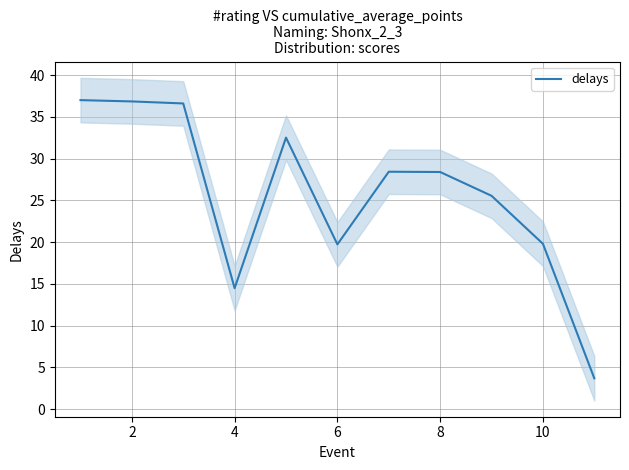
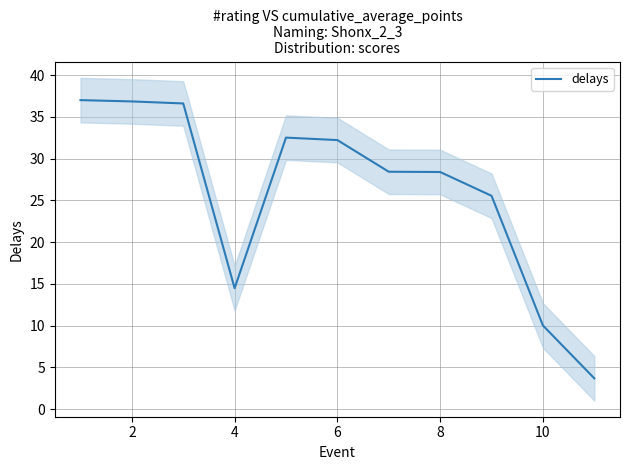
delays, 6: 20 -> 32
delays, 10: 20 -> 10
